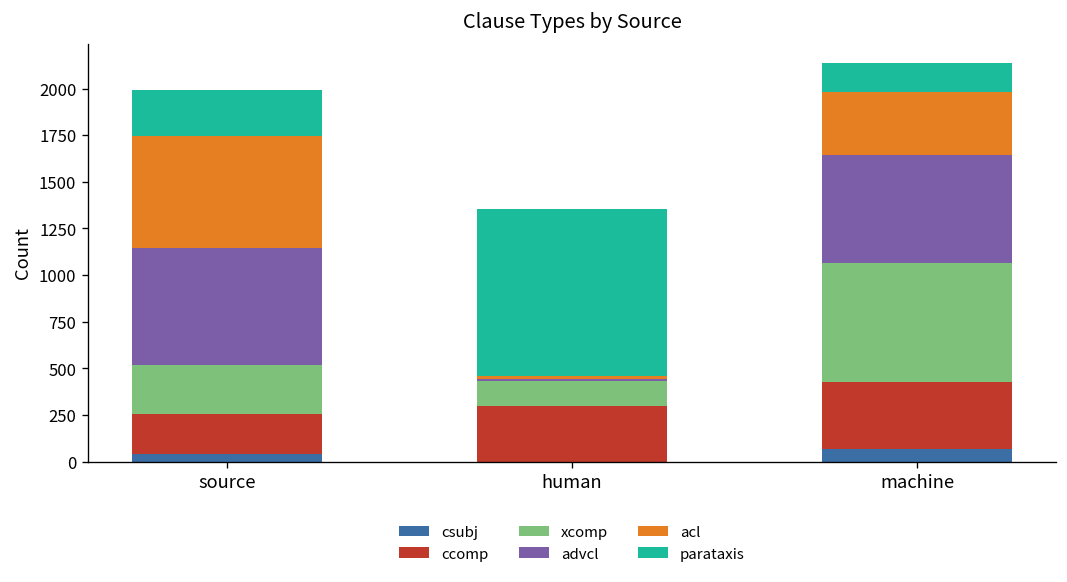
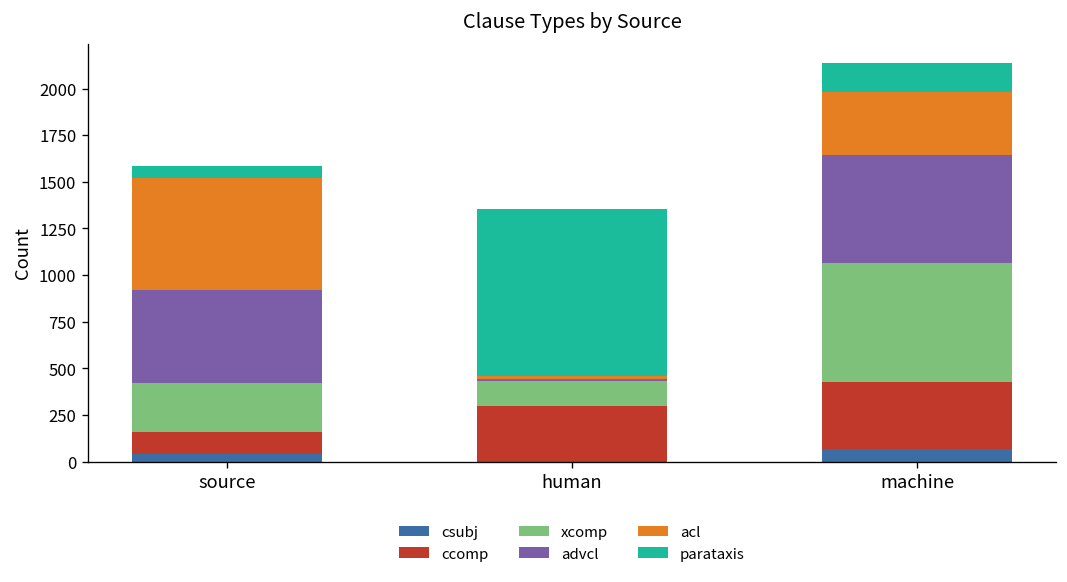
ccomp, source: 220 -> 120
advcl, source: 630 -> 500
parataxis, source: 250 -> 70
